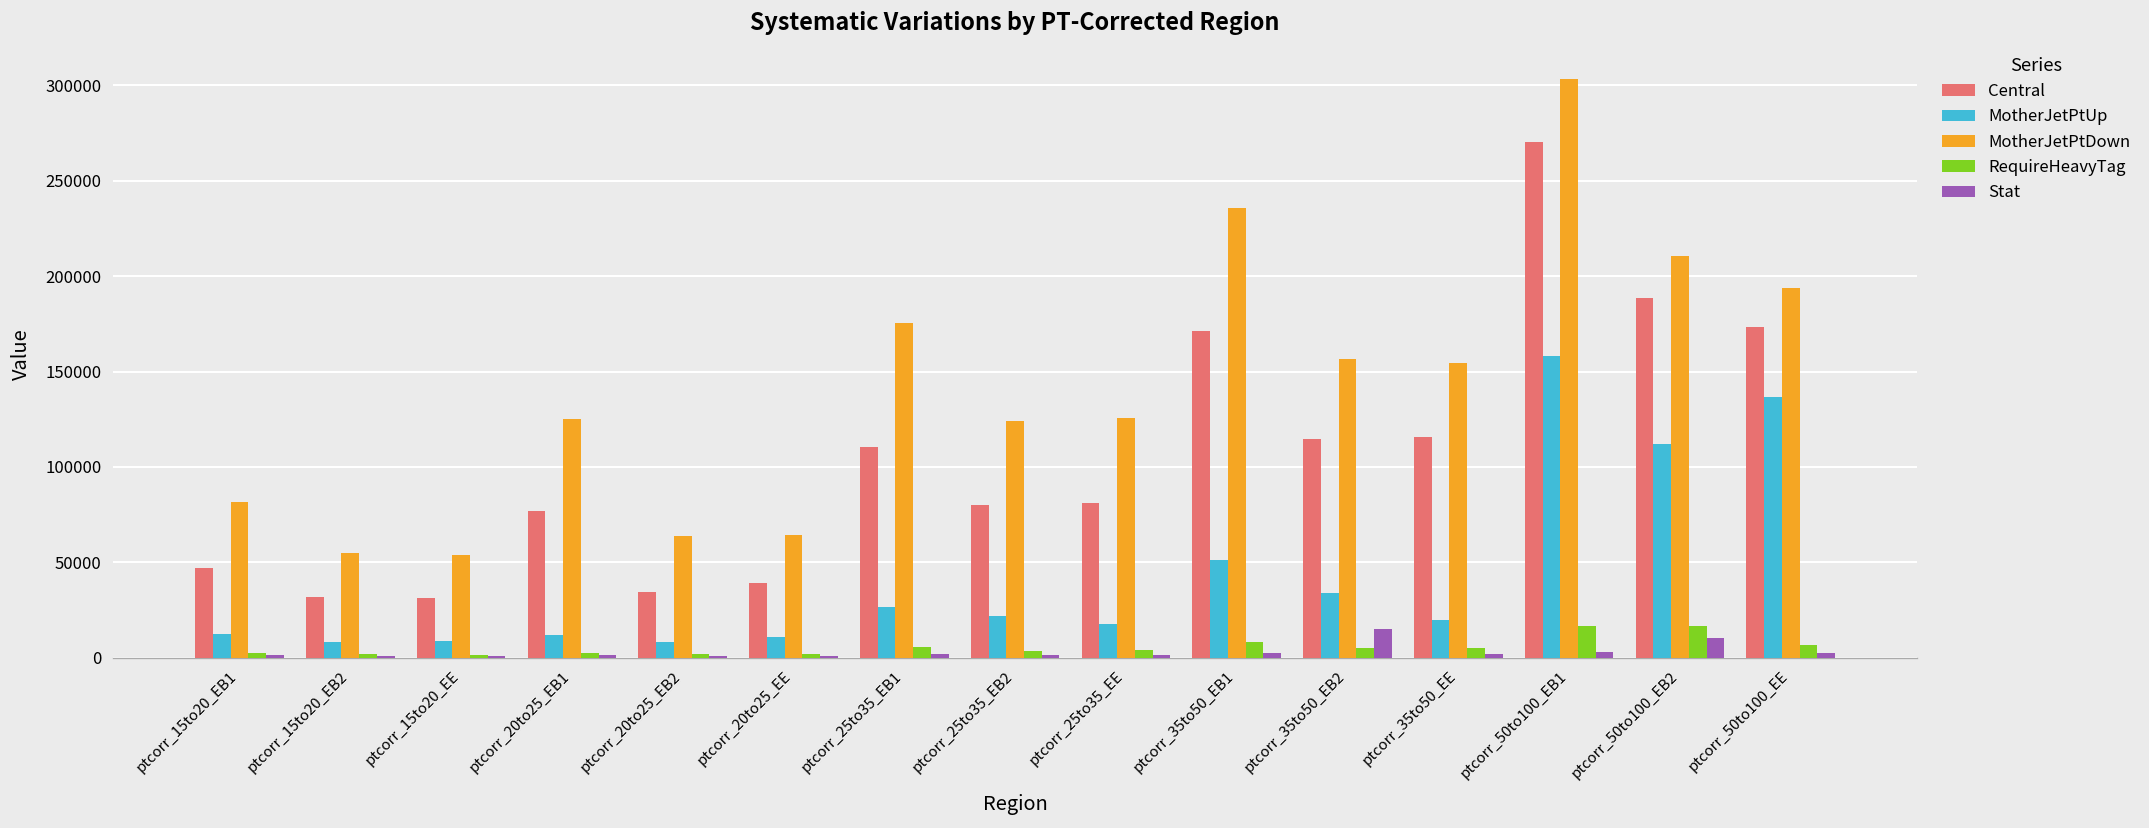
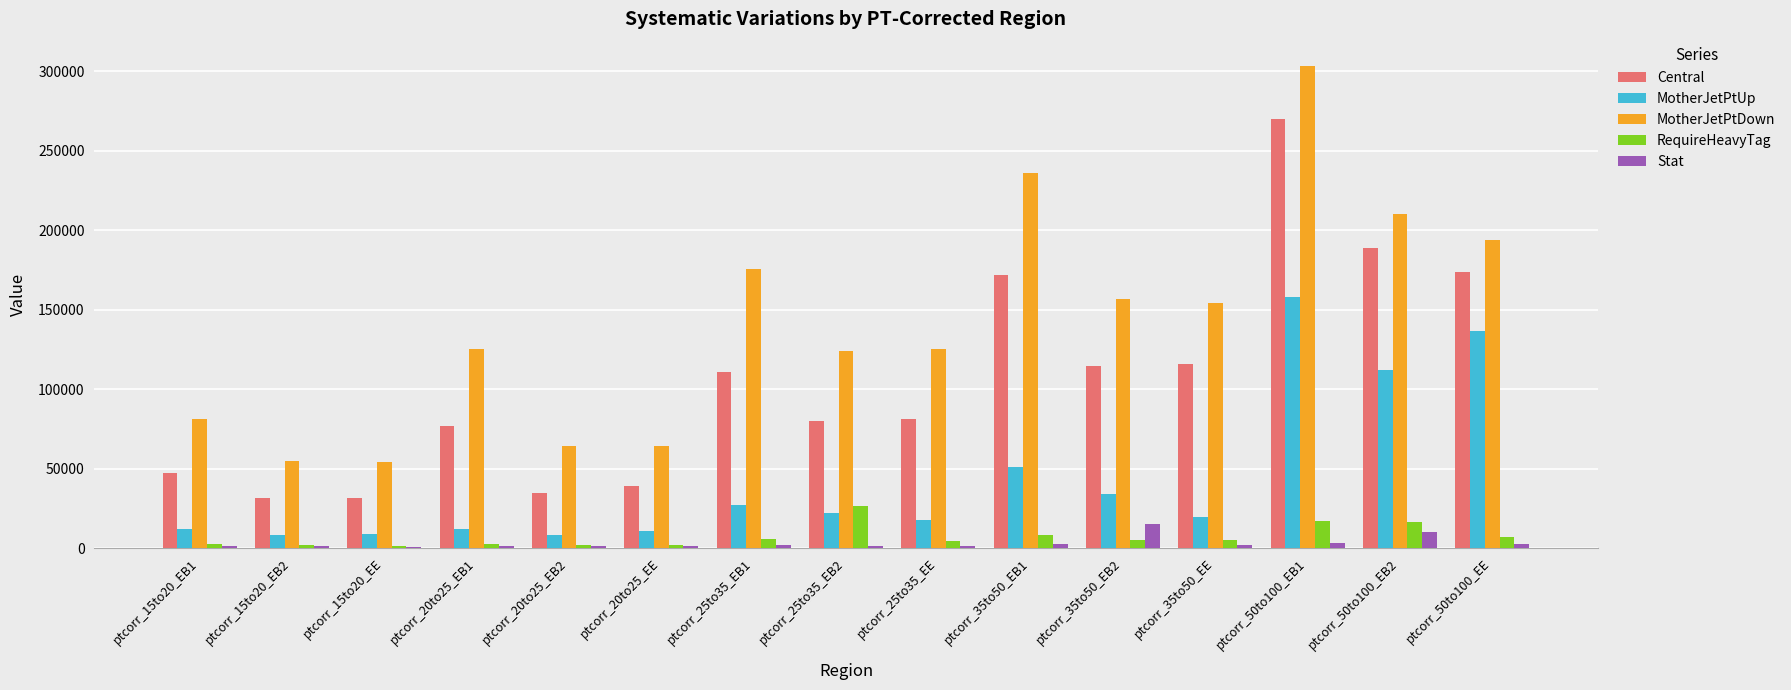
RequireHeavyTag, ptcorr_25to35_EB2: 4000 -> 26000
